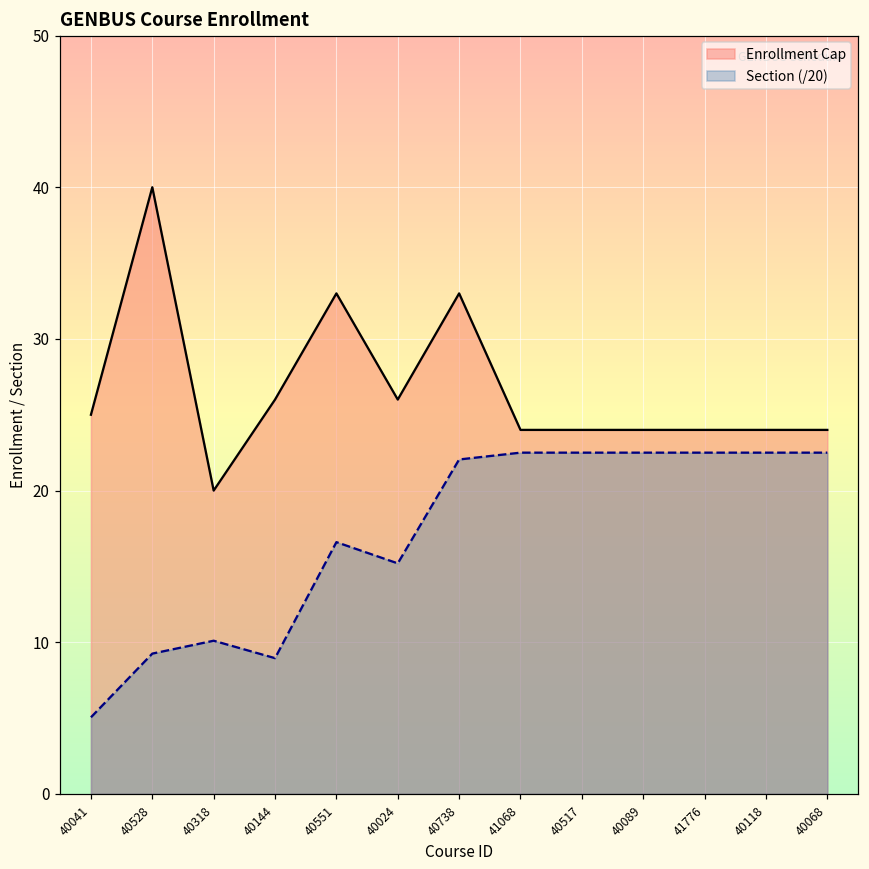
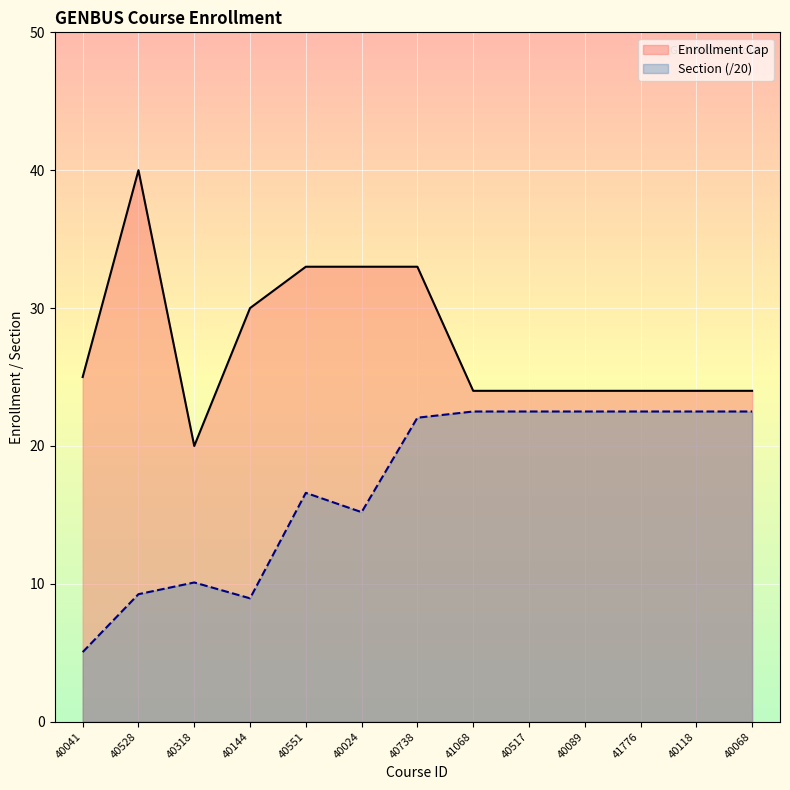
Enrollment Cap, 40144: 26 -> 30
Enrollment Cap, 40024: 26 -> 33
